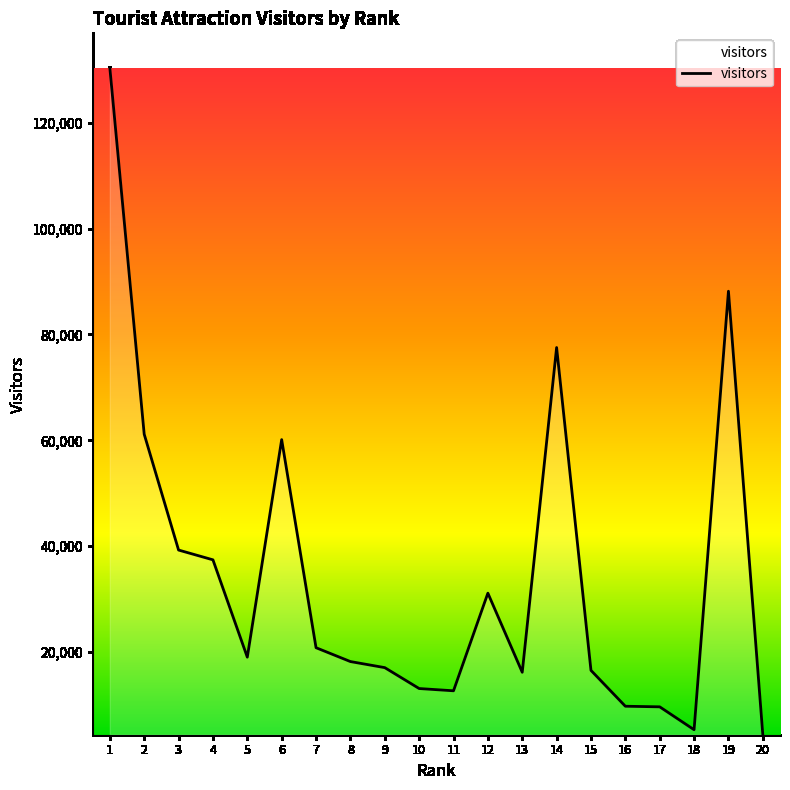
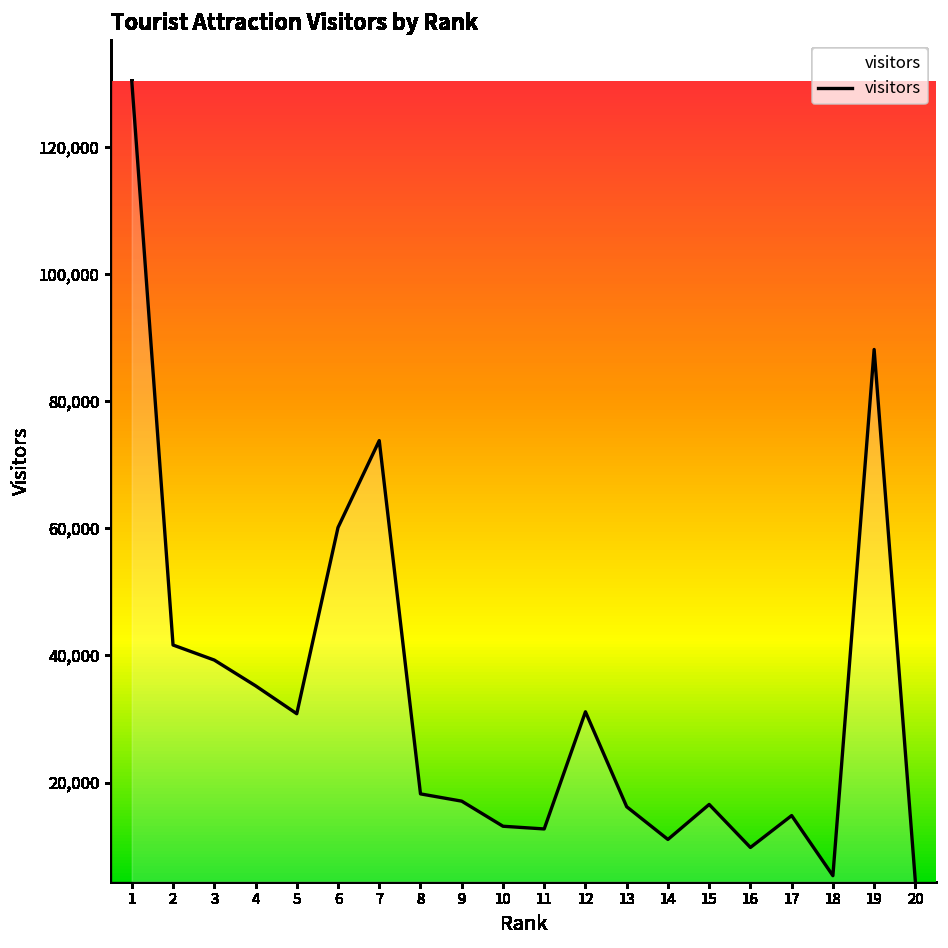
2: 61,000 -> 42,000
4: 37,000 -> 35,000
5: 19,000 -> 31,000
7: 21,000 -> 74,000
14: 78,000 -> 11,000
17: 10,000 -> 15,000
